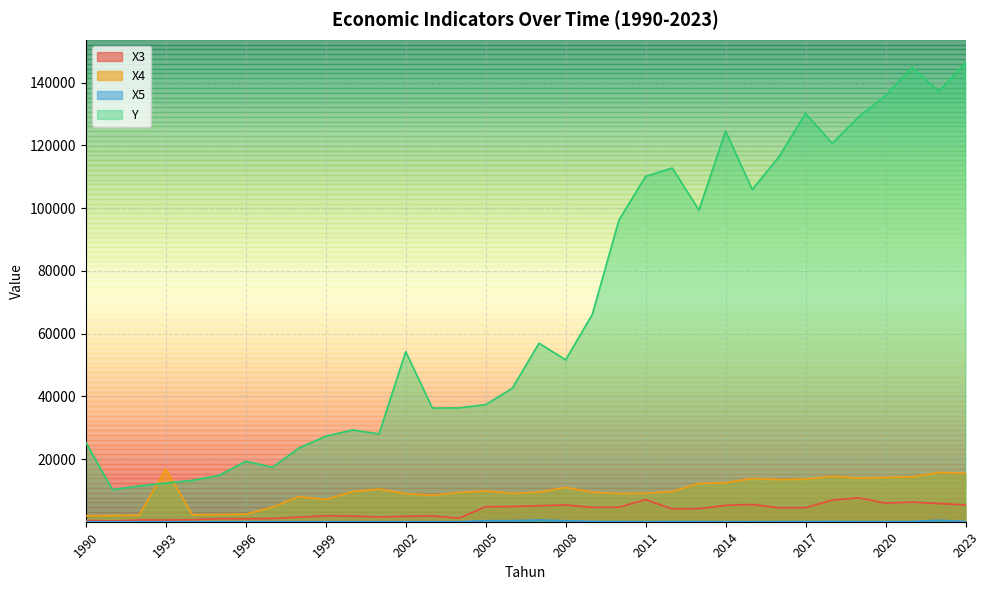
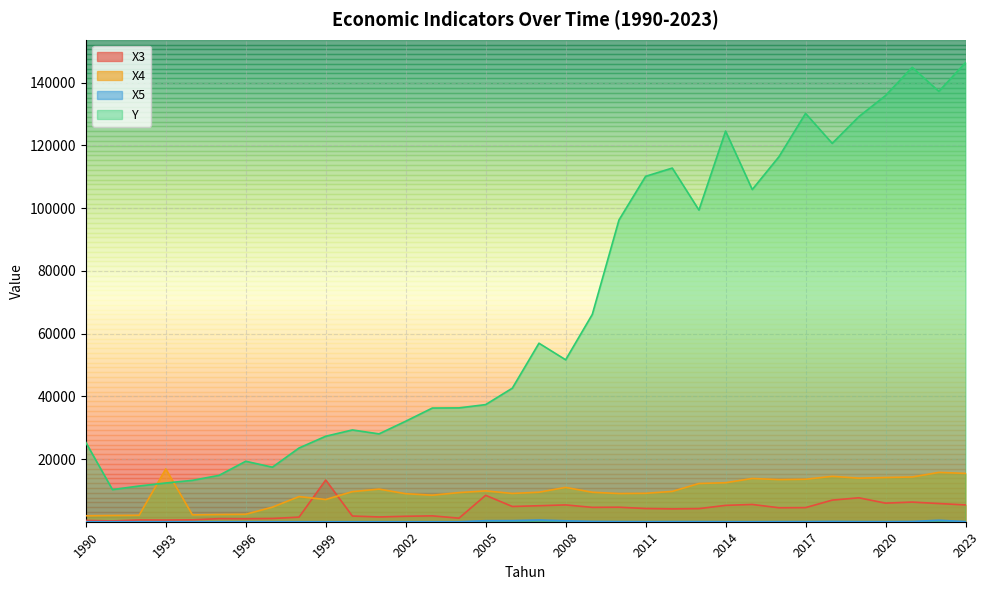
X3, 1999: 2000 -> 13000
Y, 2002: 54000 -> 32000
X3, 2005: 5000 -> 8000
X3, 2011: 7000 -> 4000
